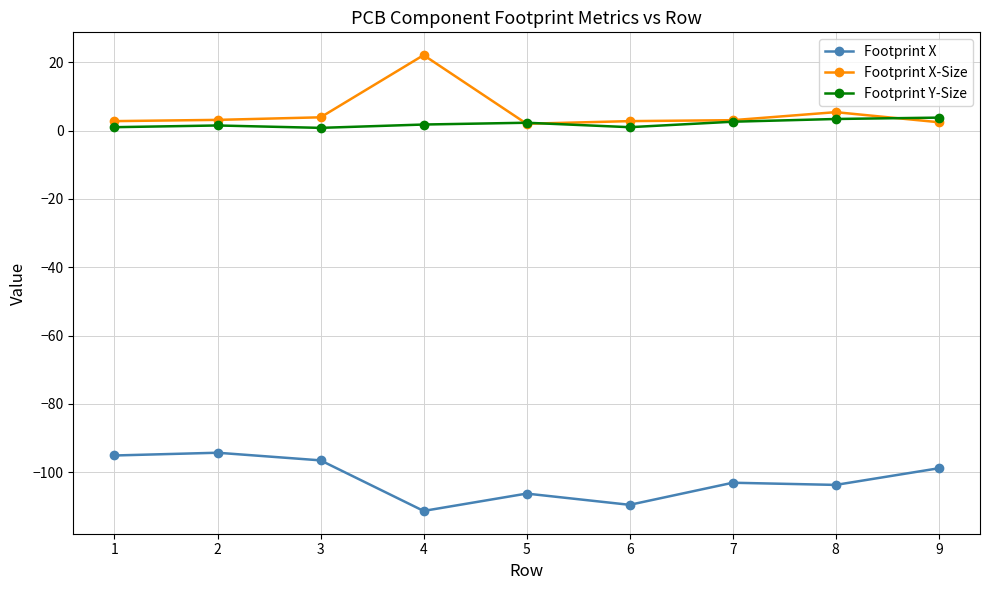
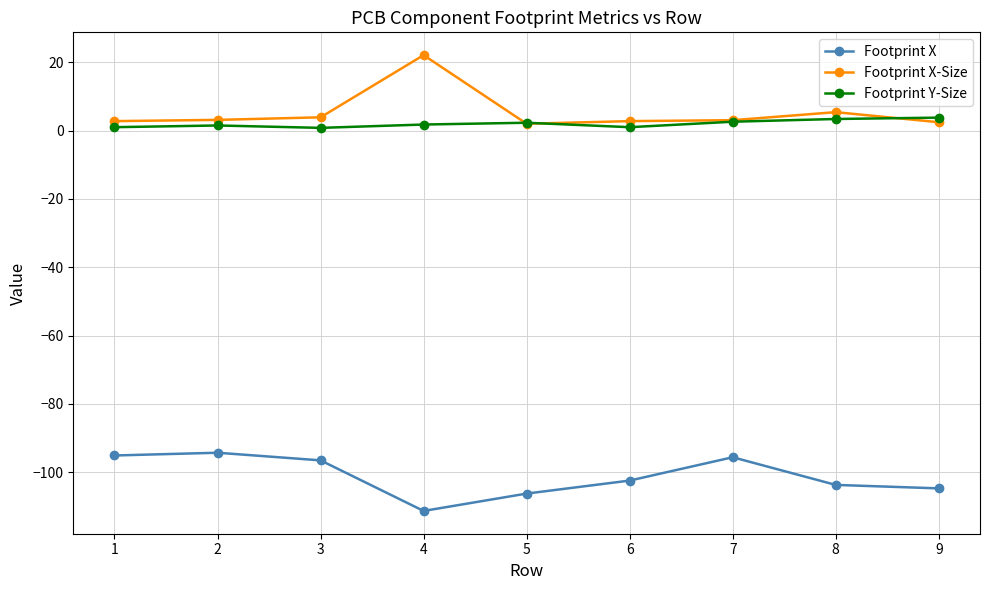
Footprint X, 6: -110 -> -102
Footprint X, 7: -103 -> -96
Footprint X, 9: -99 -> -105
